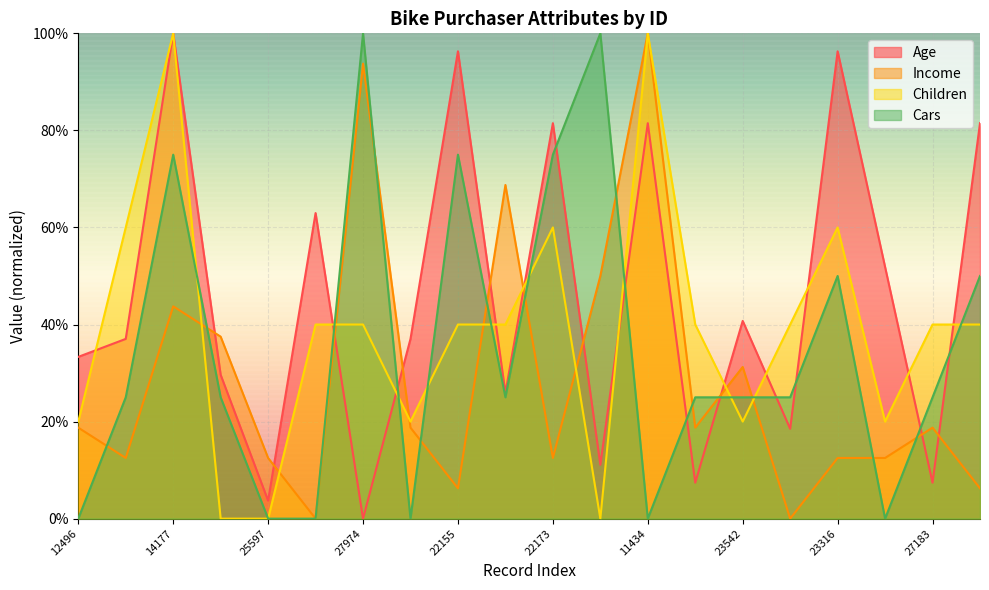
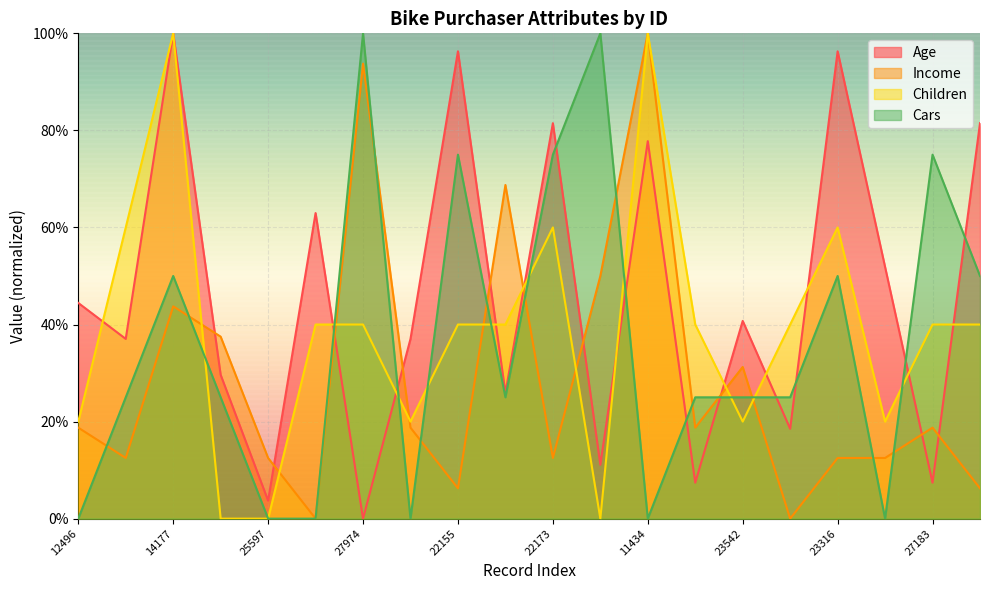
Age, 12496: 33% -> 44%
Cars, 14177: 75% -> 50%
Age, 11434: 81% -> 78%
Cars, 27183: 25% -> 75%
